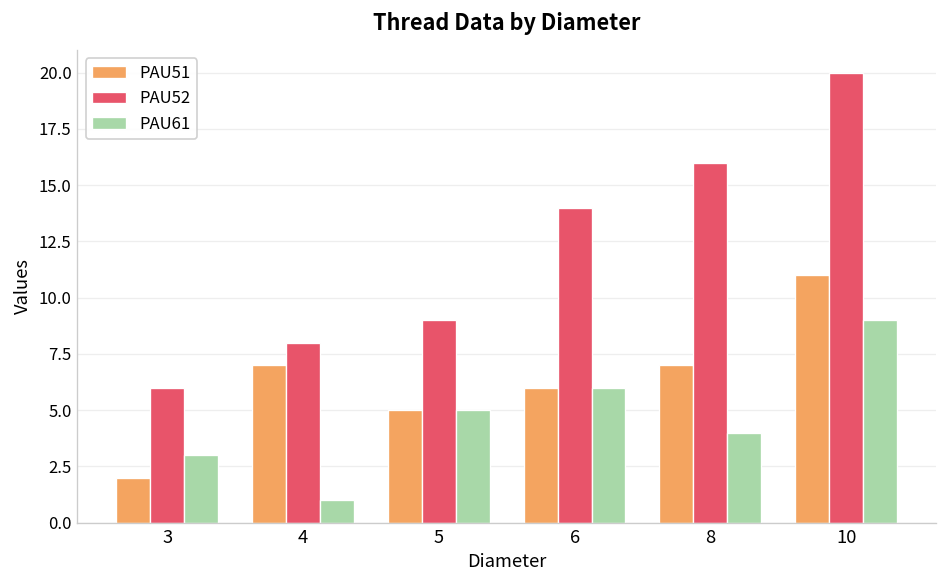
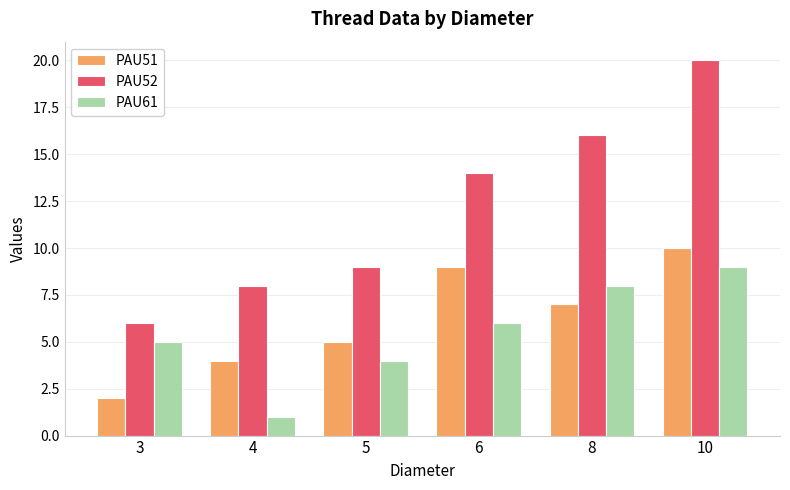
PAU61, 3: 3 -> 5
PAU51, 4: 7 -> 4
PAU61, 5: 5 -> 4
PAU51, 6: 6 -> 9
PAU61, 8: 4 -> 8
PAU51, 10: 11 -> 10
